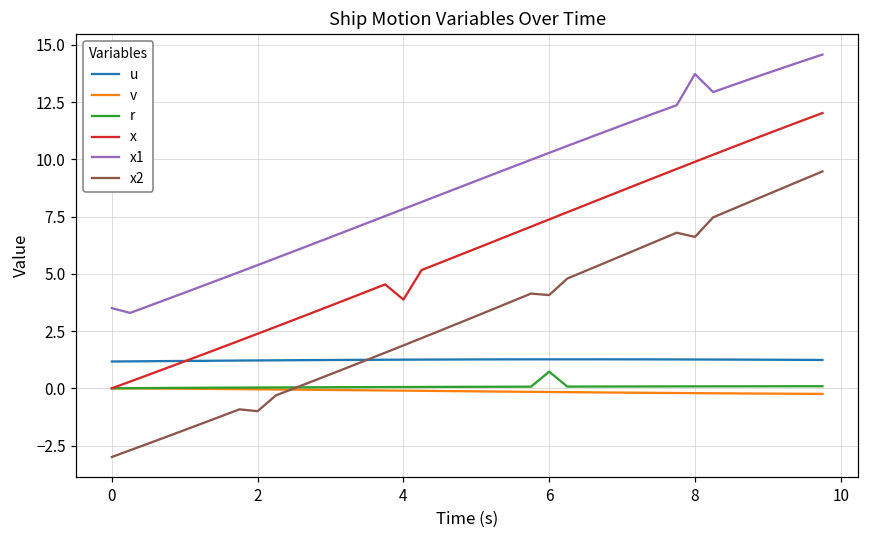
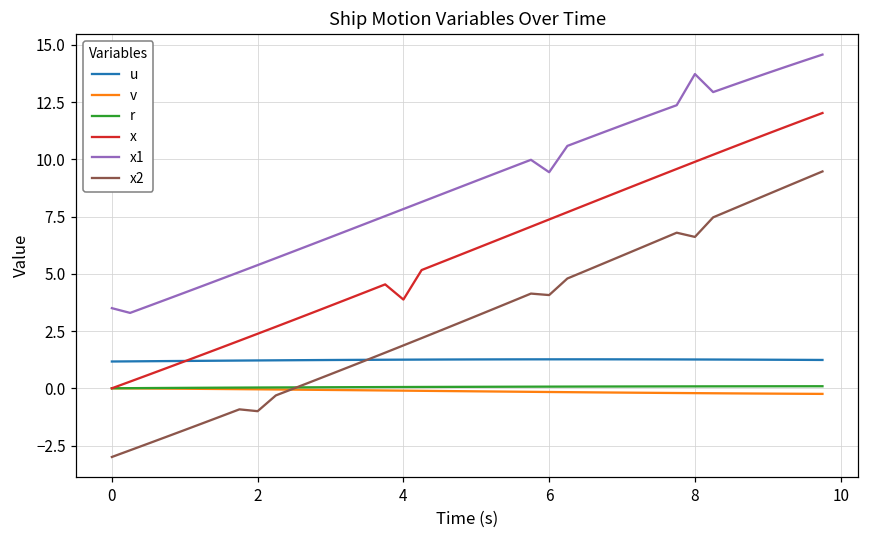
r, 6: 0.7 -> 0.1
x1, 6: 10.3 -> 9.4
